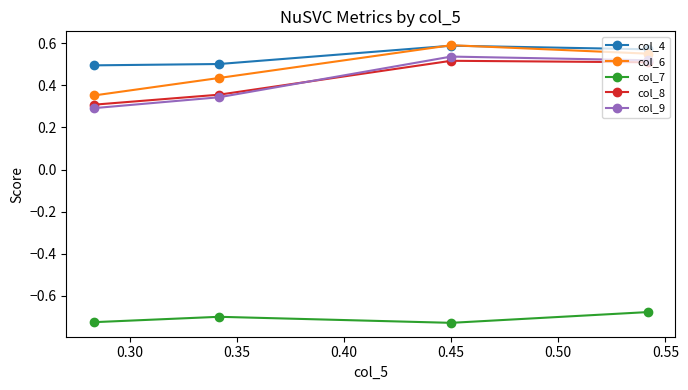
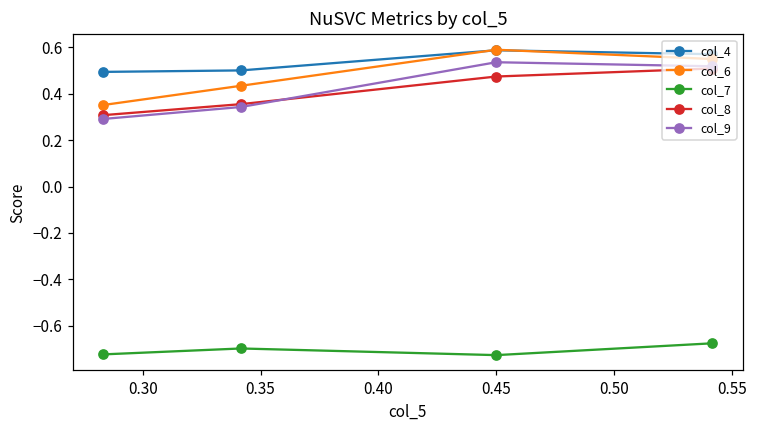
col_8, 0.45: 0.52 -> 0.47
